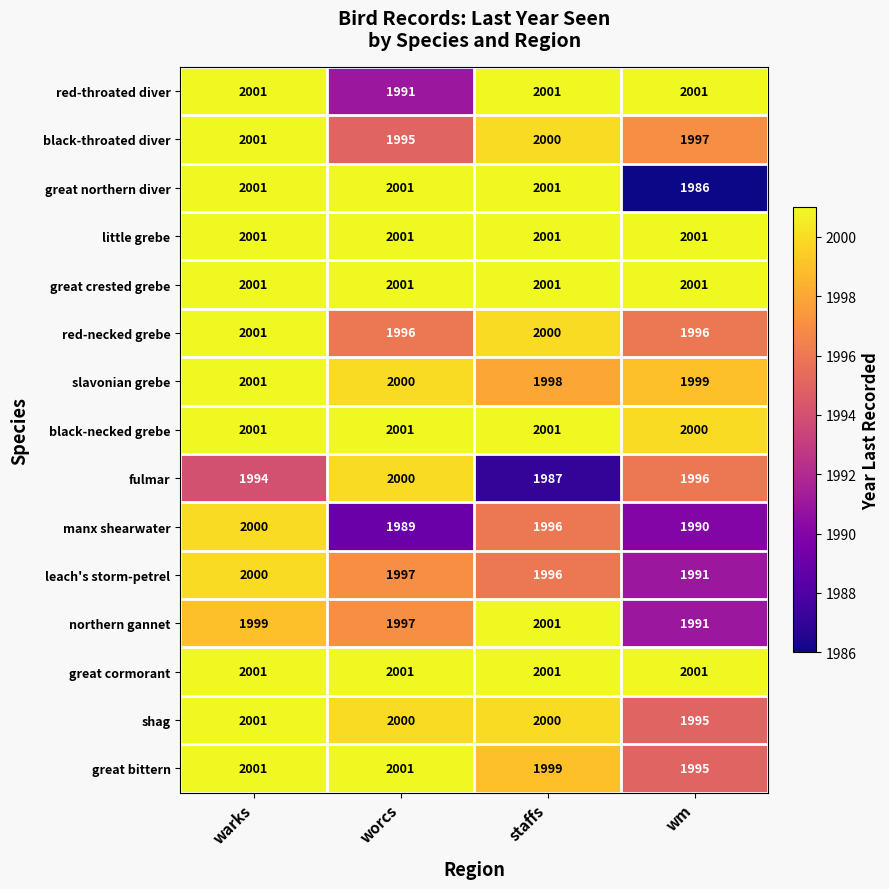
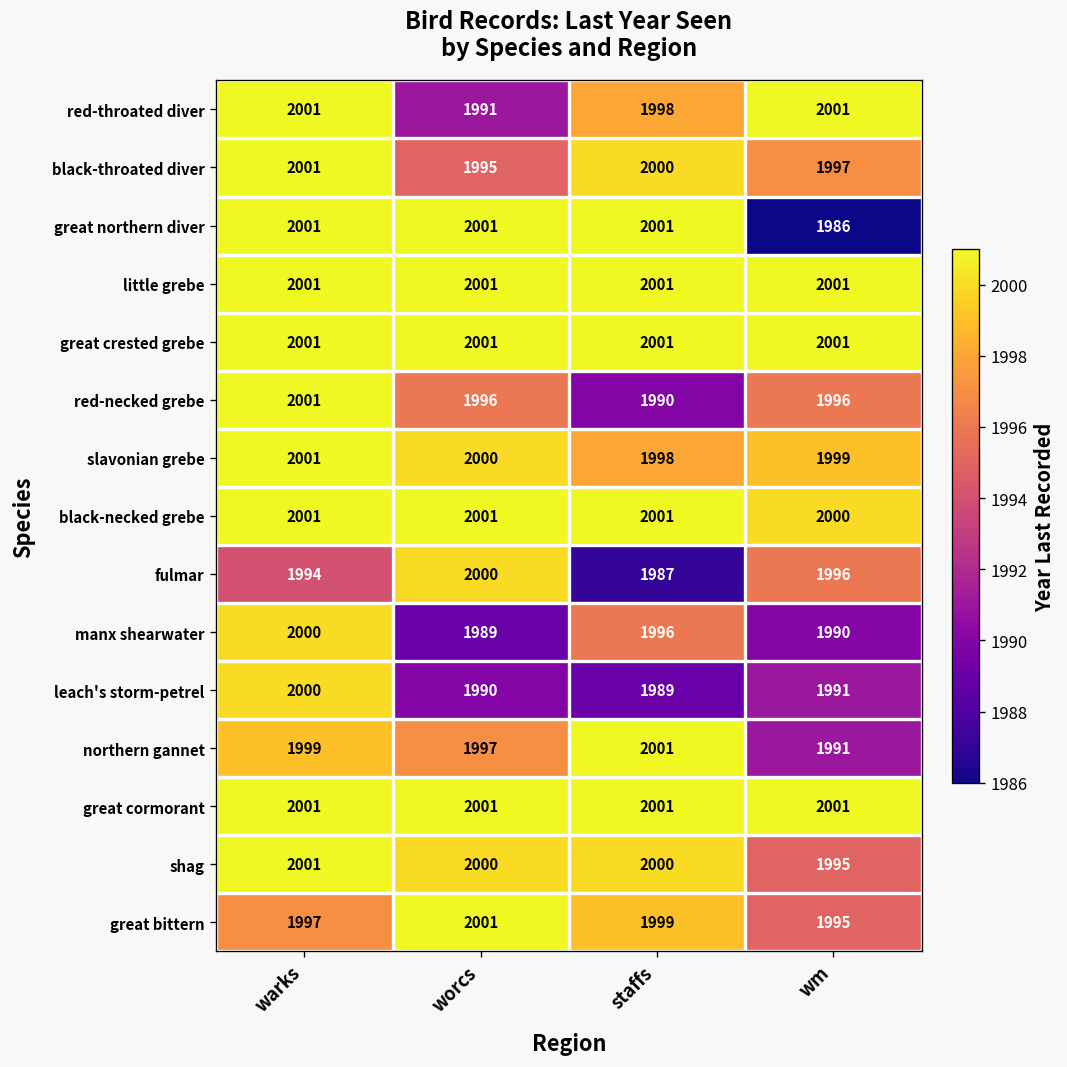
red-throated diver, staffs: 2001 -> 1998
red-necked grebe, staffs: 2000 -> 1990
leach's storm-petrel, worcs: 1997 -> 1990
leach's storm-petrel, staffs: 1996 -> 1989
great bittern, warks: 2001 -> 1997
